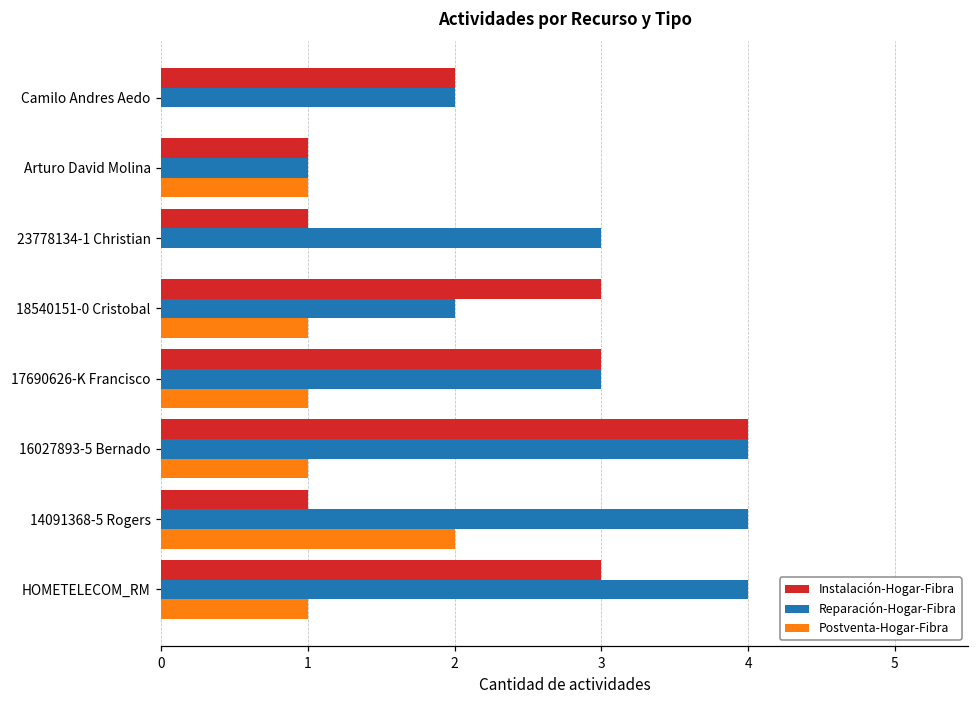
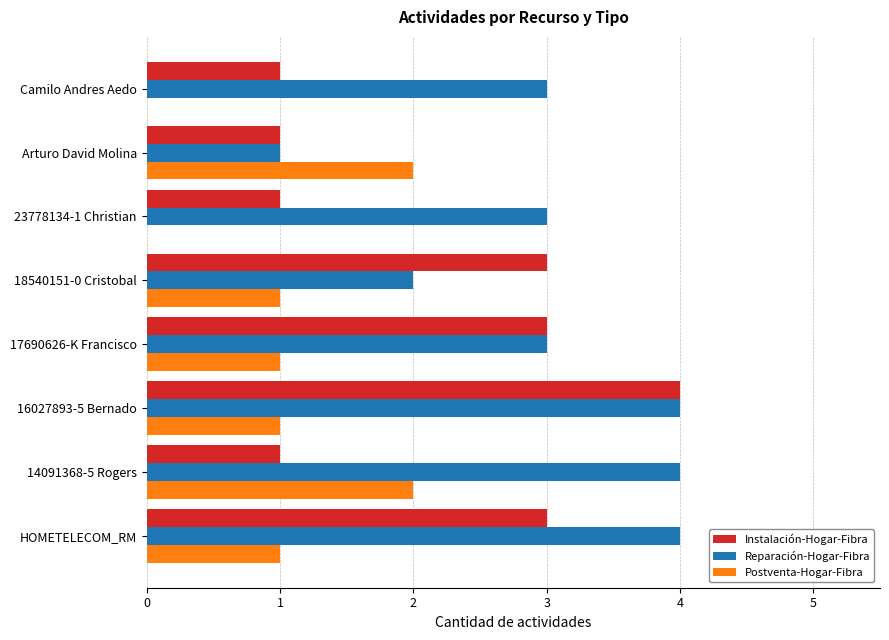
Instalación-Hogar-Fibra, Camilo Andres Aedo: 2 -> 1
Reparación-Hogar-Fibra, Camilo Andres Aedo: 2 -> 3
Postventa-Hogar-Fibra, Arturo David Molina: 1 -> 2
